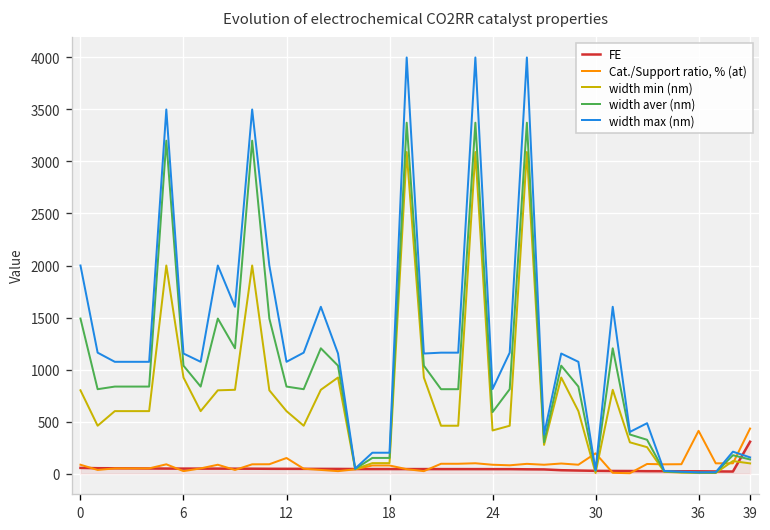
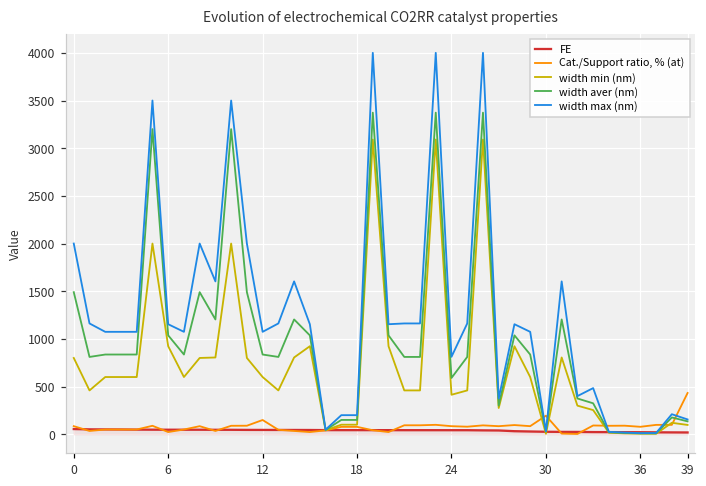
Cat./Support ratio, % (at), 36: 400 -> 100
FE, 39: 300 -> 0
